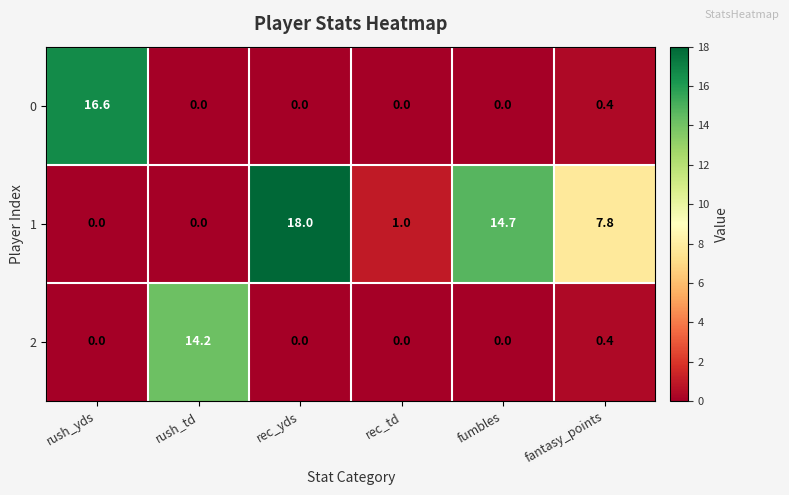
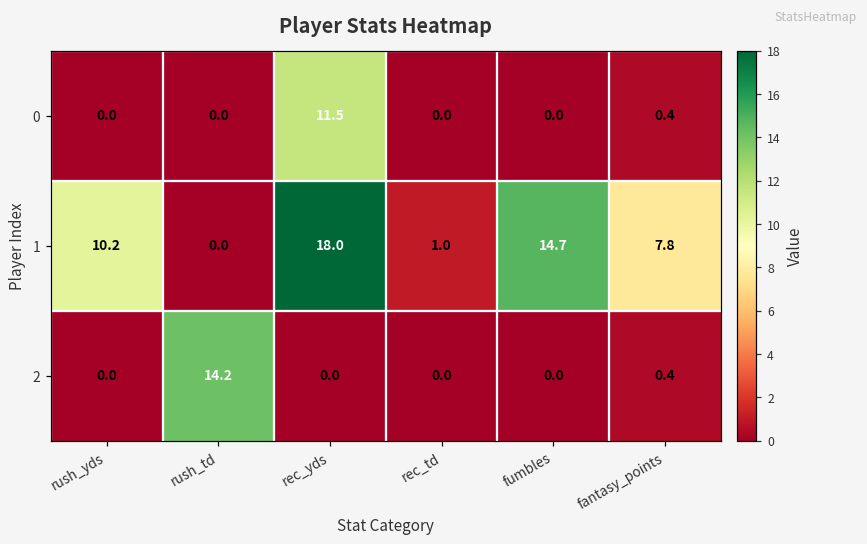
0, rush_yds: 16.6 -> 0.0
0, rec_yds: 0.0 -> 11.5
1, rush_yds: 0.0 -> 10.2
